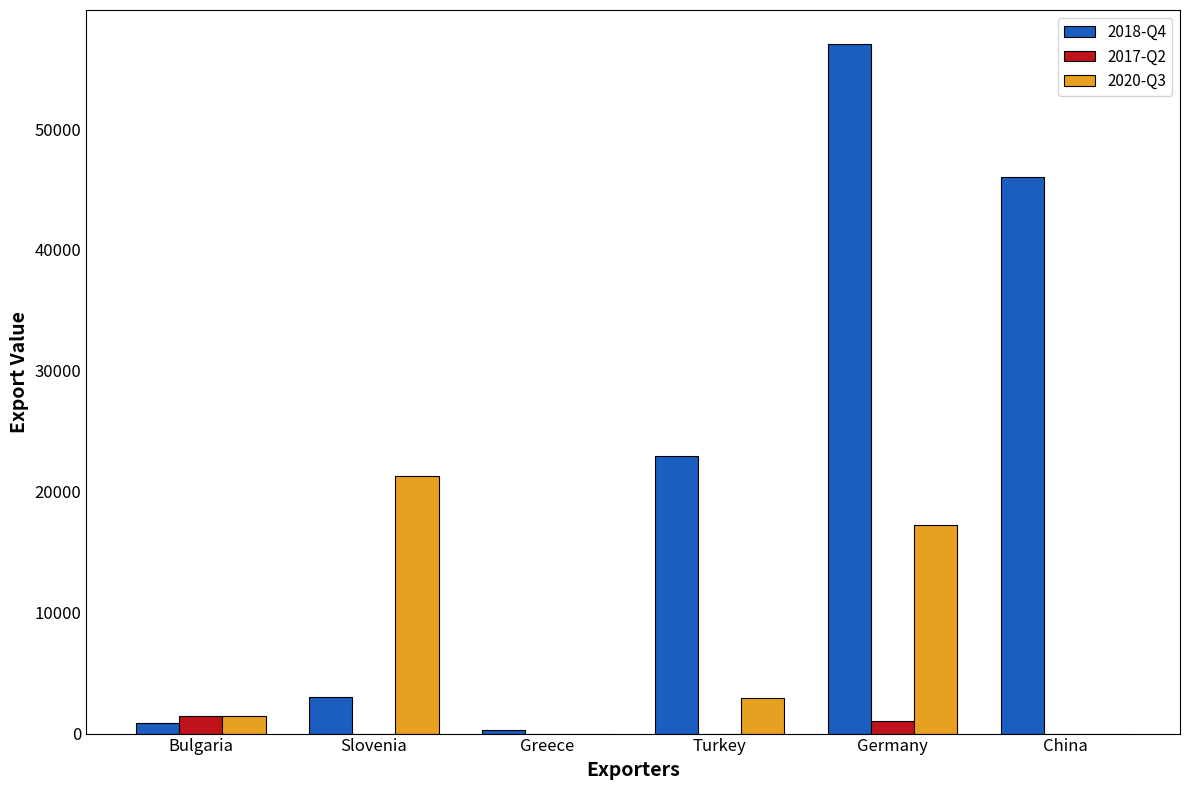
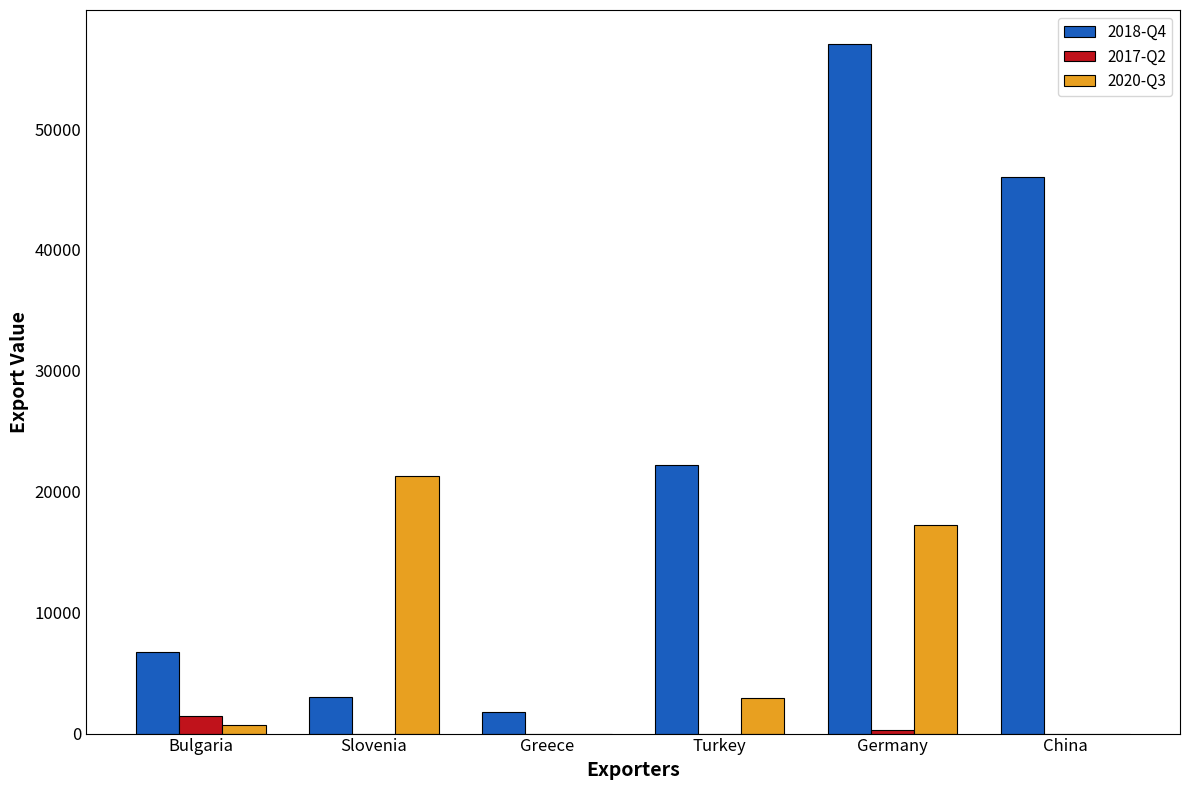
2018-Q4, Bulgaria: 900 -> 6700
2020-Q3, Bulgaria: 1500 -> 800
2018-Q4, Greece: 300 -> 1800
2018-Q4, Turkey: 23000 -> 22200
2017-Q2, Germany: 1000 -> 300
